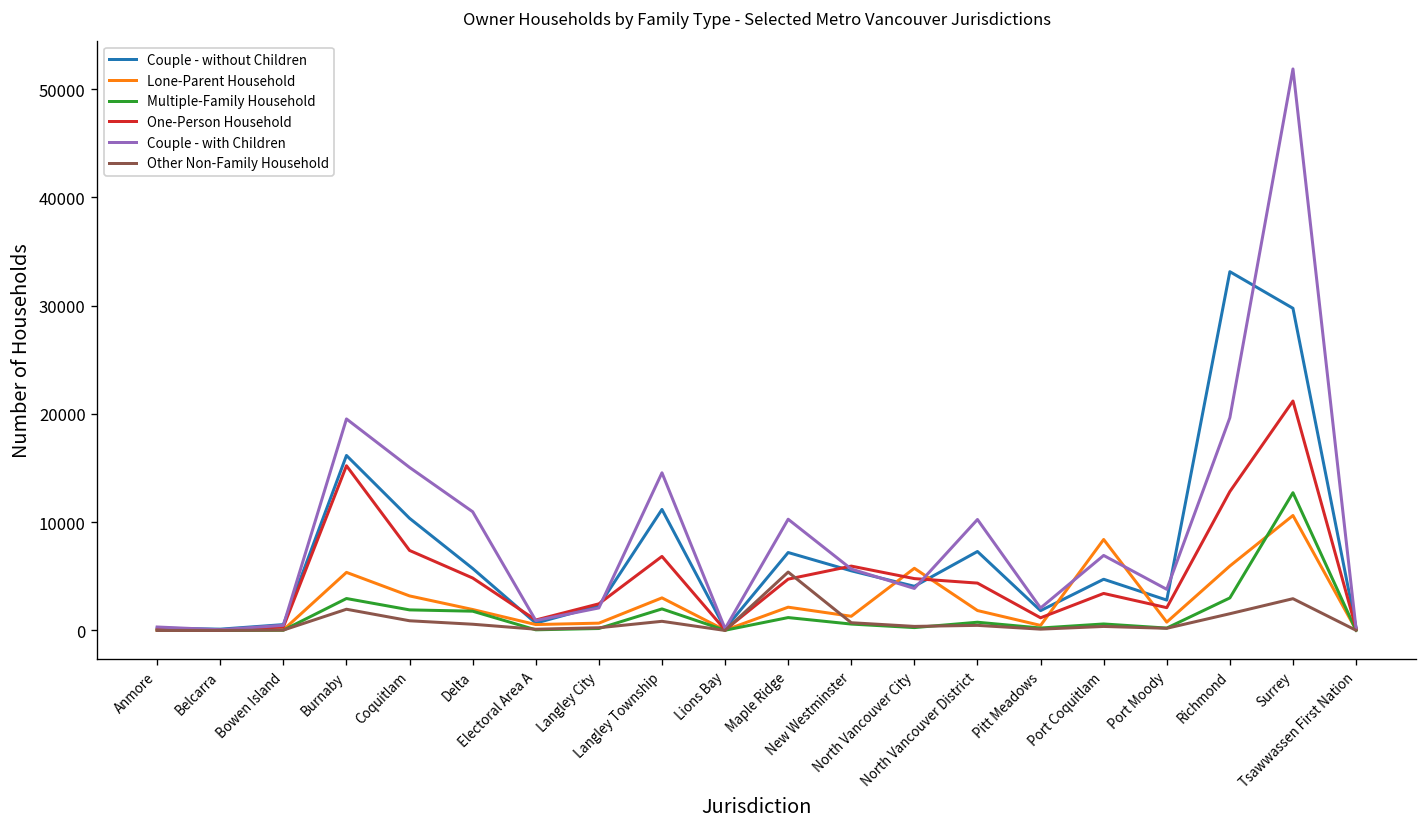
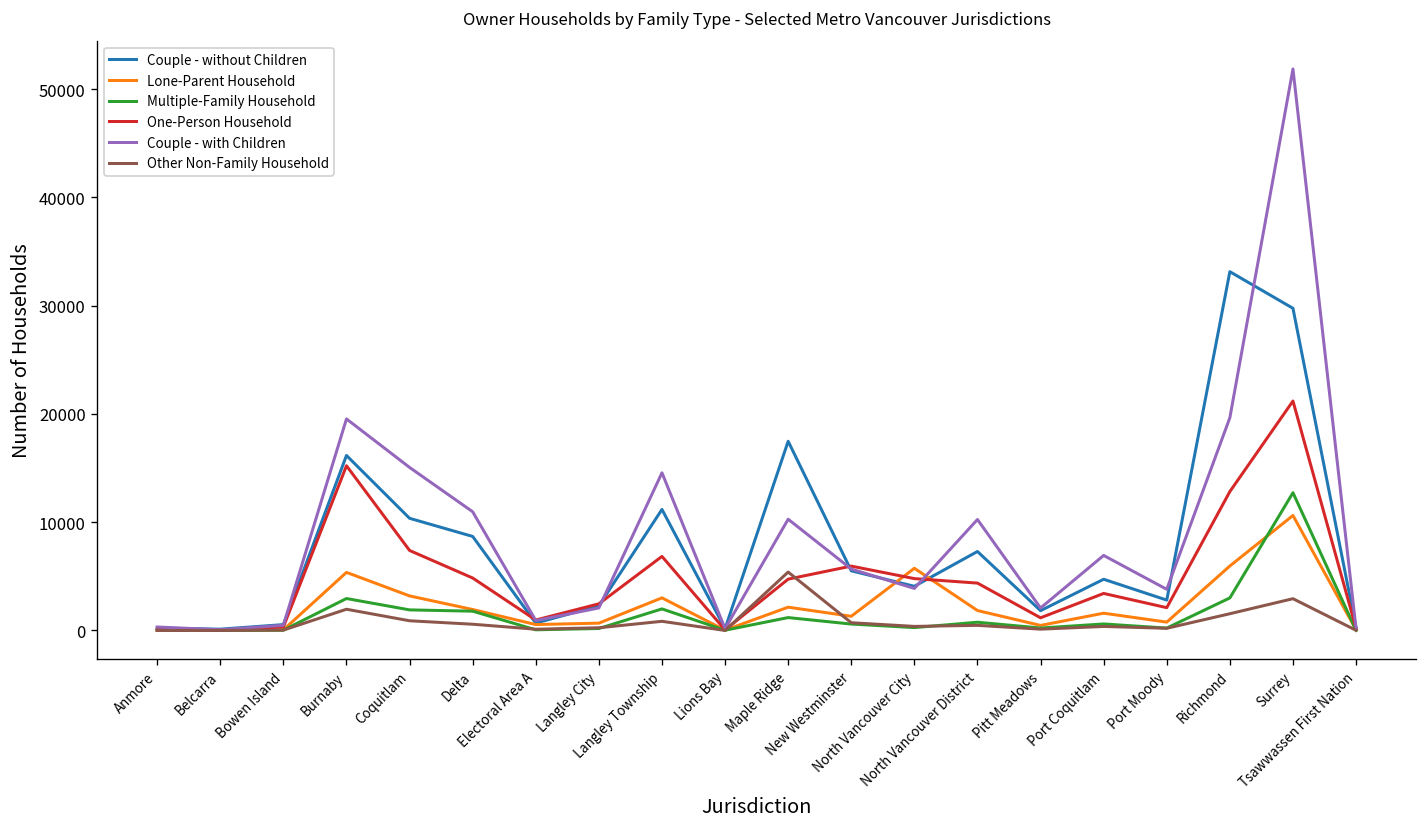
Couple - without Children, Delta: 6000 -> 9000
Couple - without Children, Maple Ridge: 7000 -> 17000
Lone-Parent Household, Port Coquitlam: 8000 -> 2000
